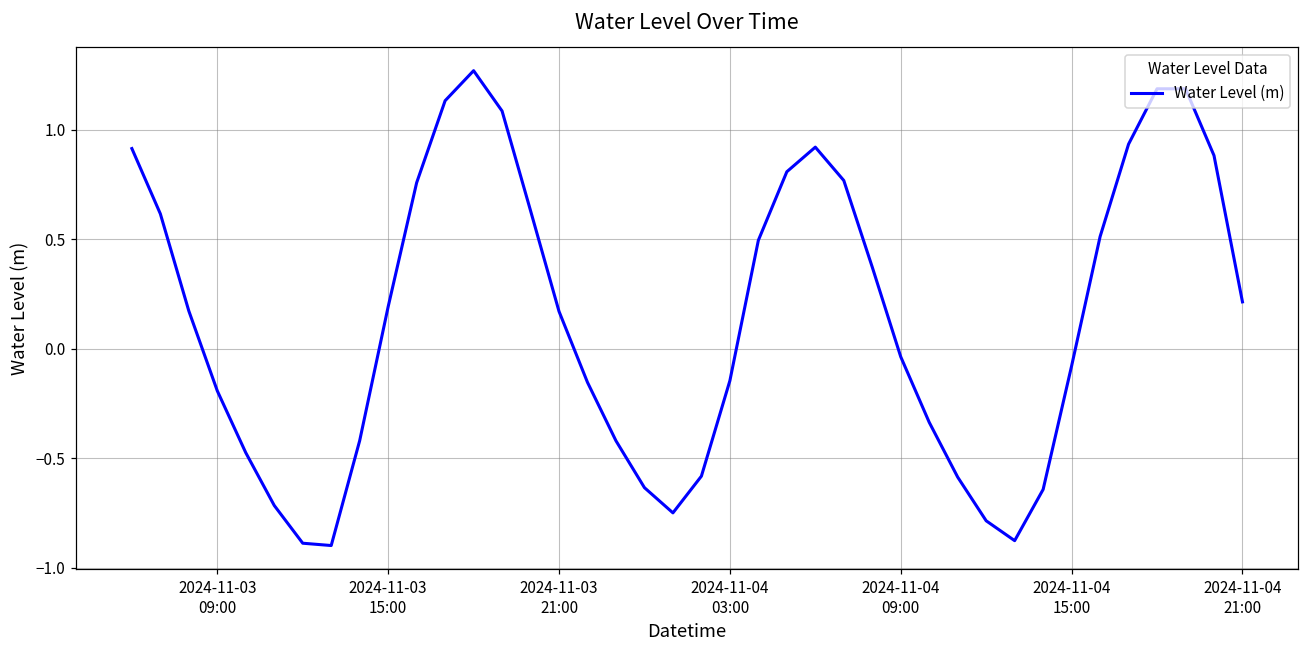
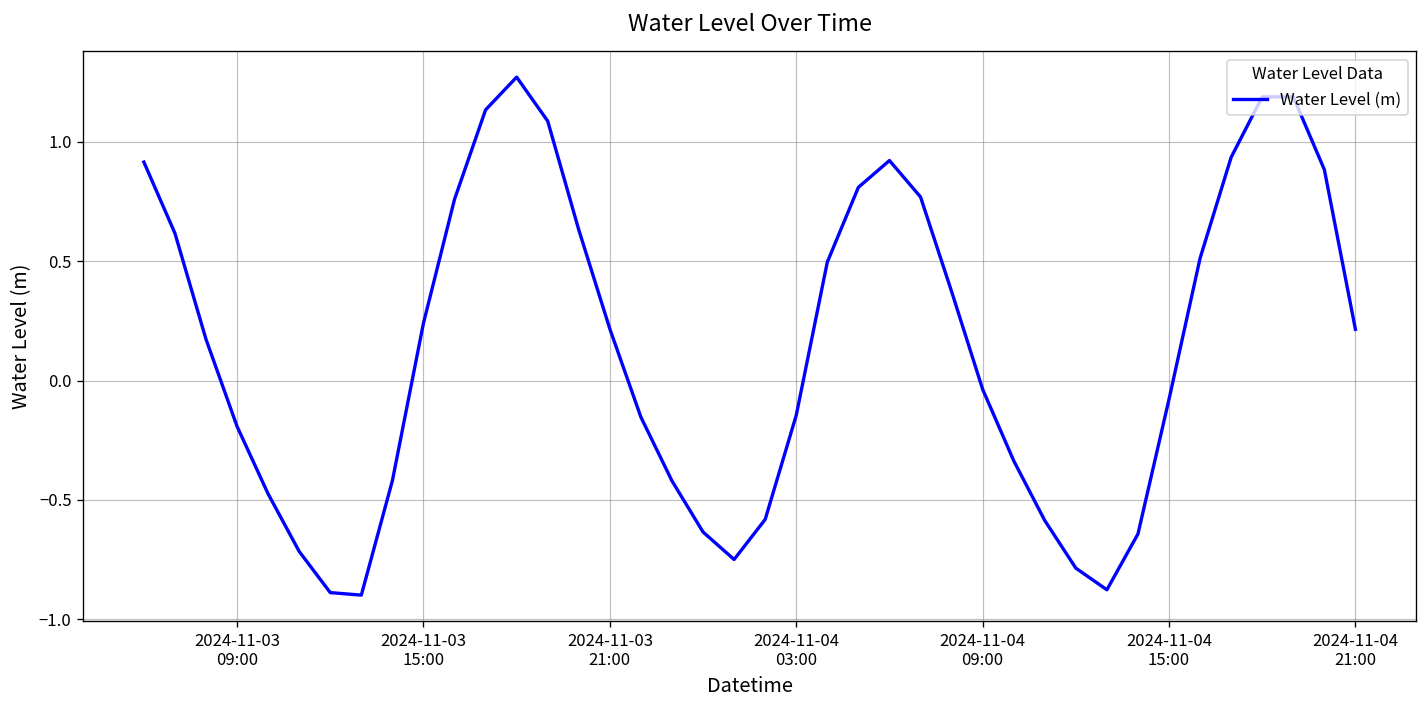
2024-11-03 15:00: 0.19 -> 0.24
2024-11-03 21:00: 0.17 -> 0.22
